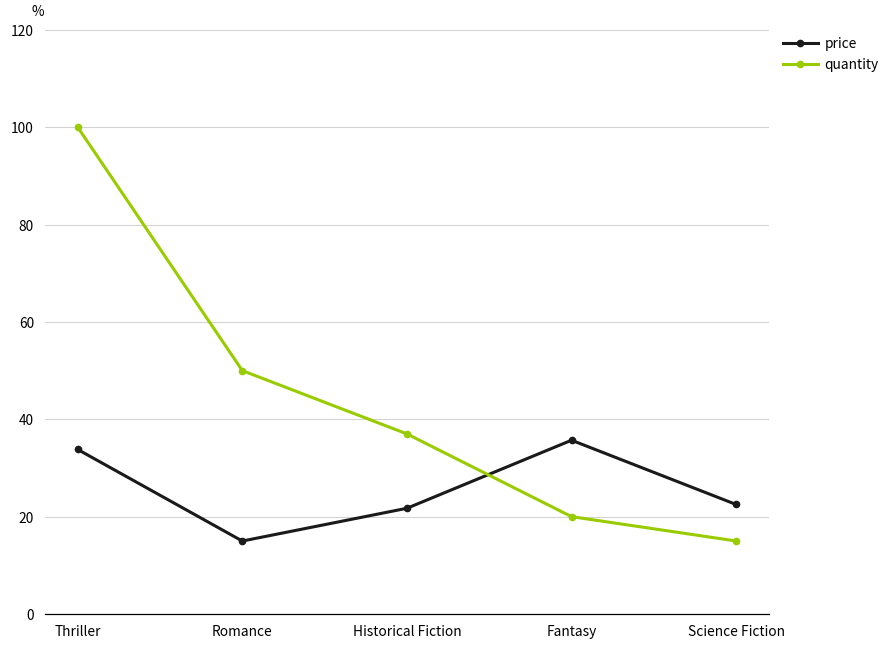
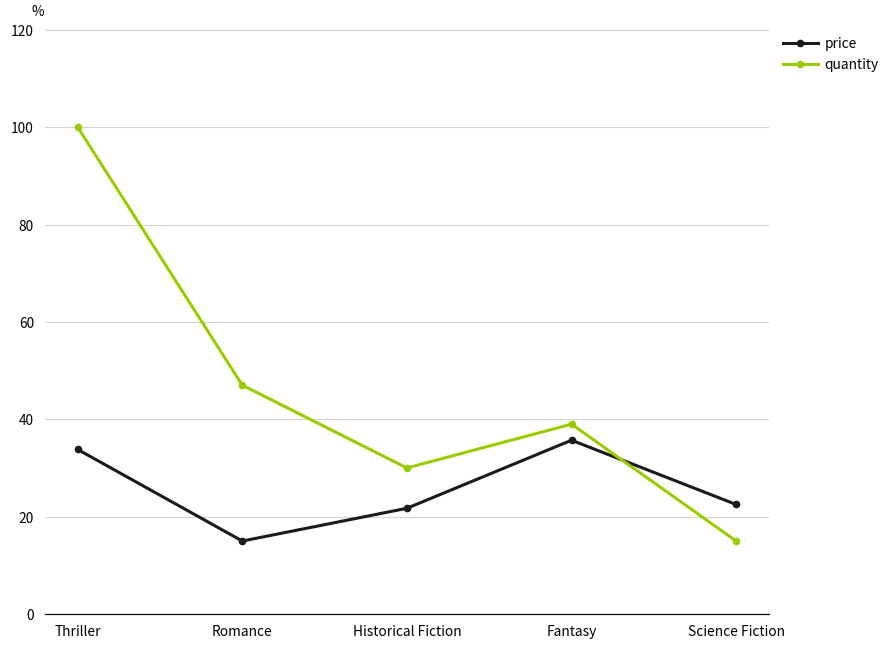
quantity, Romance: 50 -> 47
quantity, Historical Fiction: 37 -> 30
quantity, Fantasy: 20 -> 39
